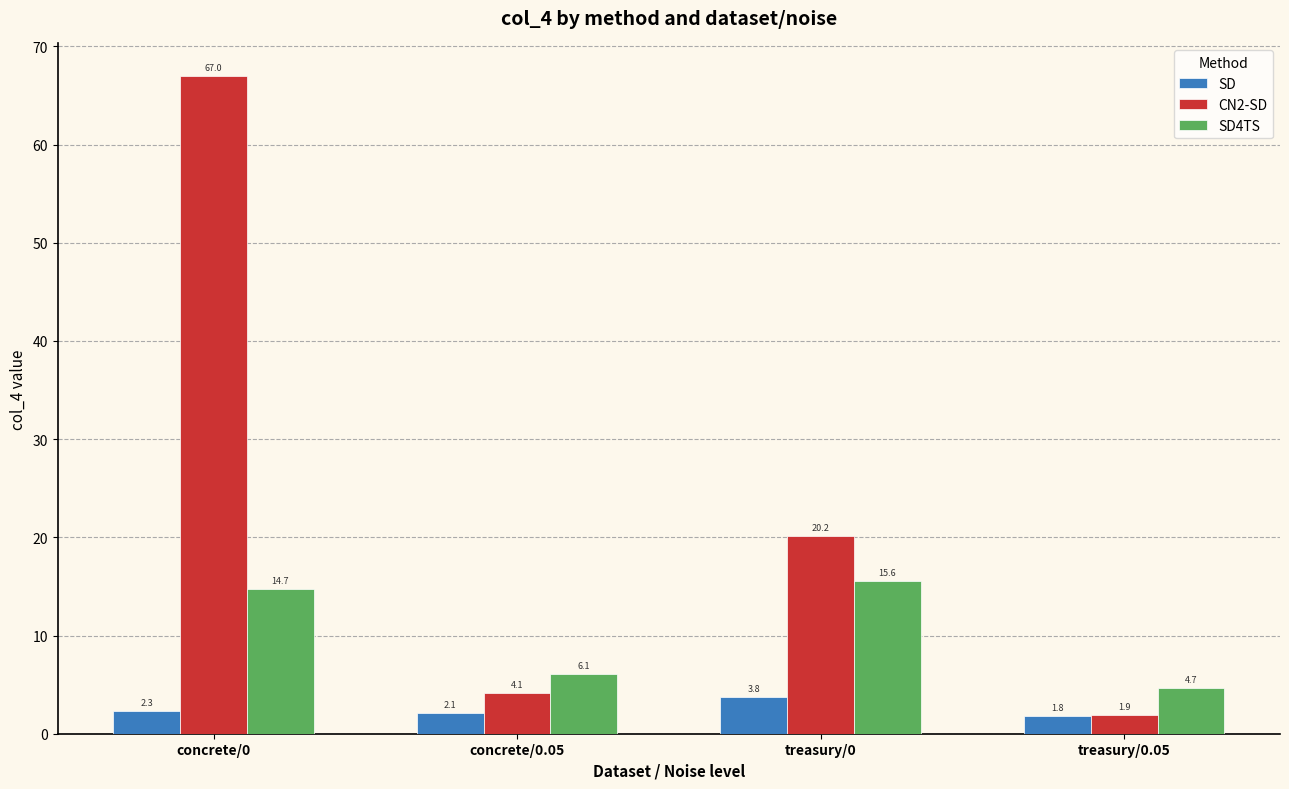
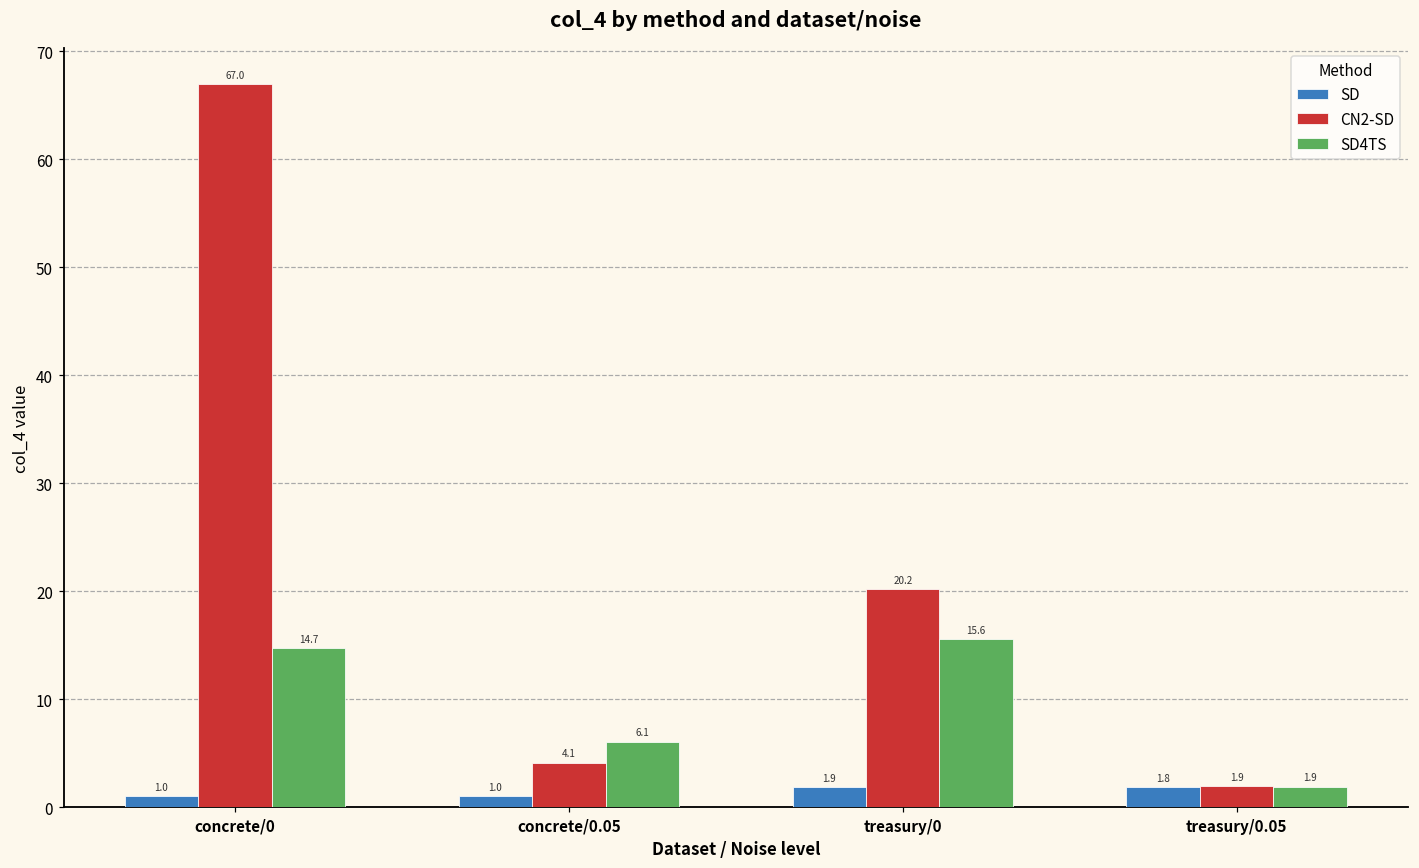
SD, concrete/0: 2.3 -> 1.0
SD, concrete/0.05: 2.1 -> 1.0
SD, treasury/0: 3.8 -> 1.9
SD4TS, treasury/0.05: 4.7 -> 1.9
